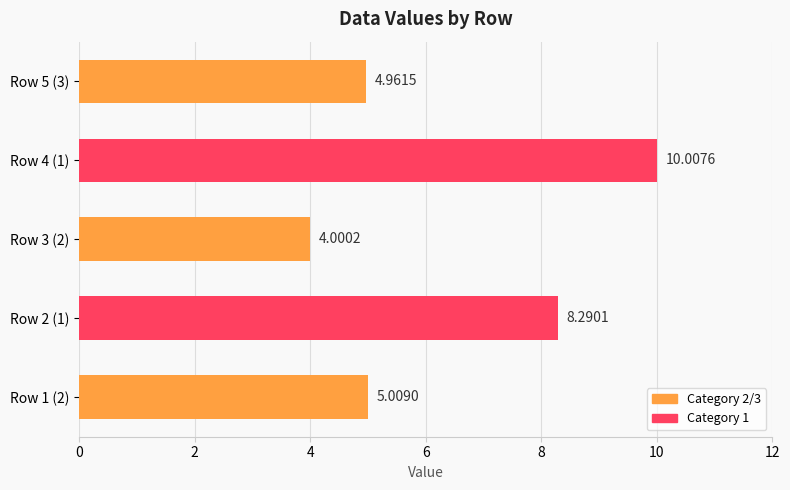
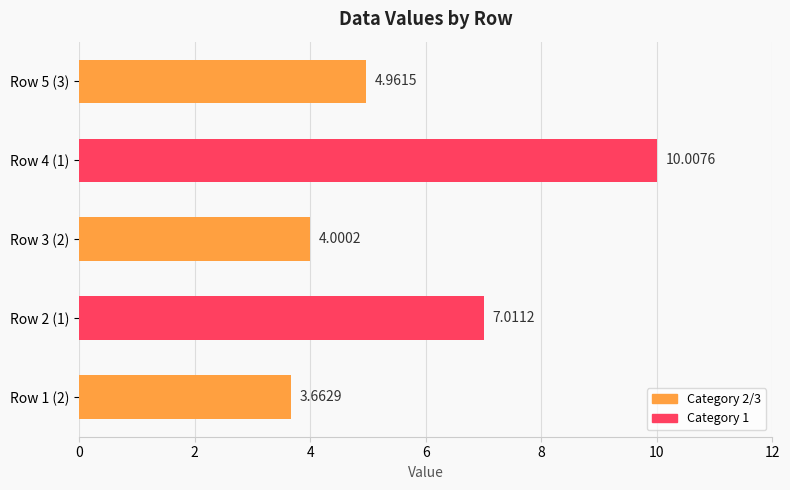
Row 2 (1): 8.2901 -> 7.0112
Row 1 (2): 5.0090 -> 3.6629
